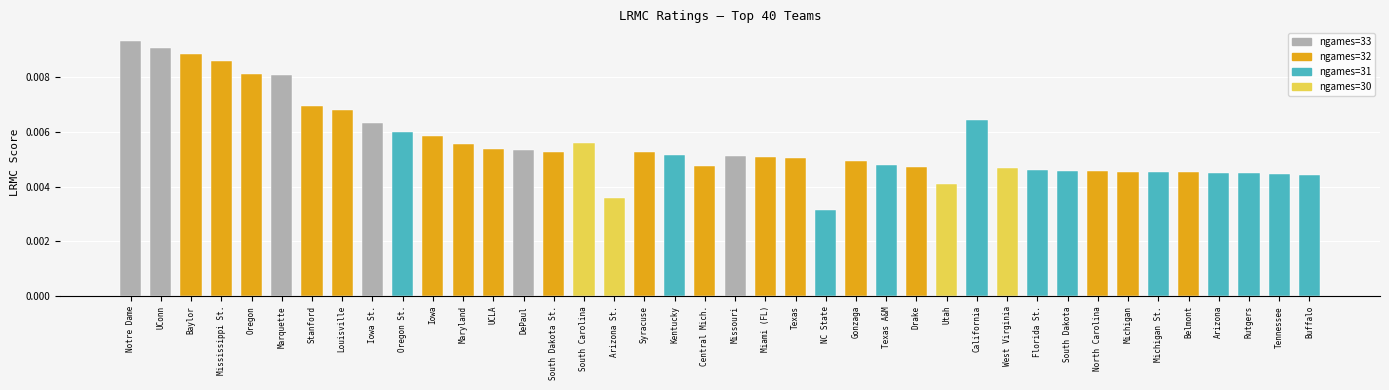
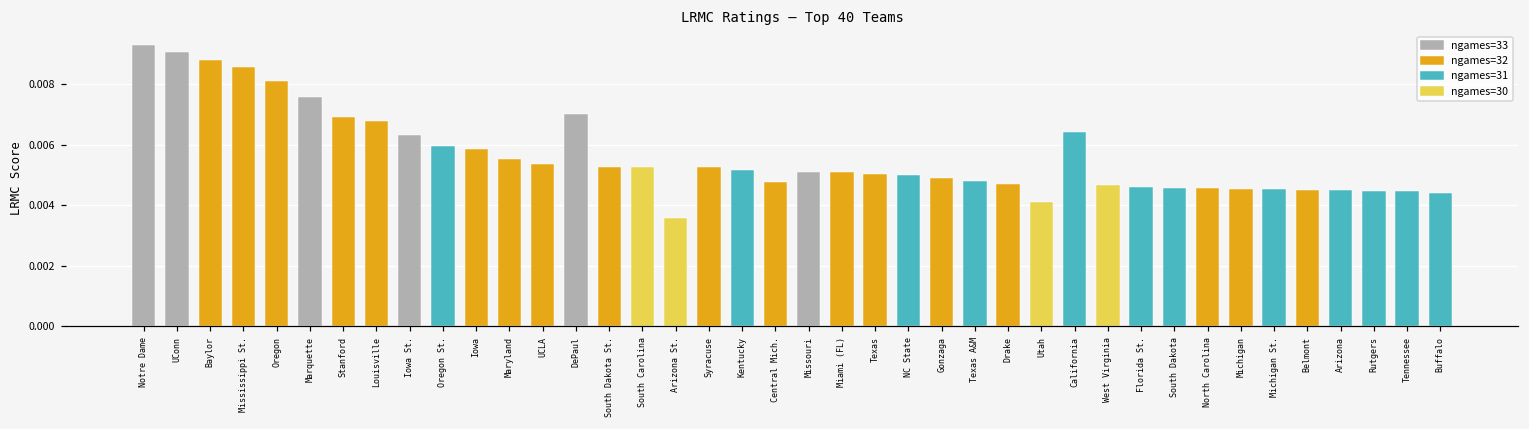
Marquette: 0.0081 -> 0.0076
DePaul: 0.0053 -> 0.0070
South Carolina: 0.0056 -> 0.0053
NC State: 0.0031 -> 0.0050
